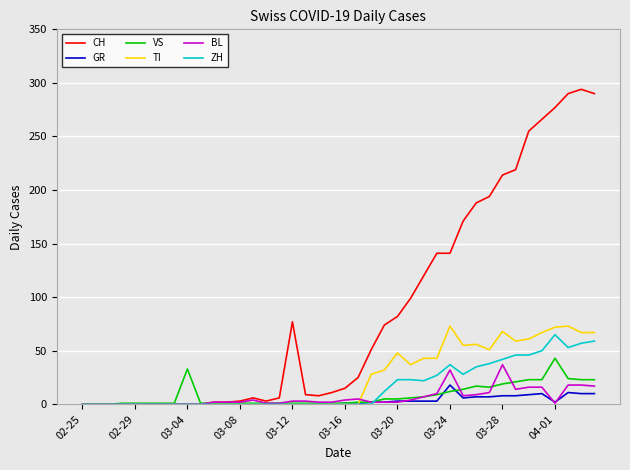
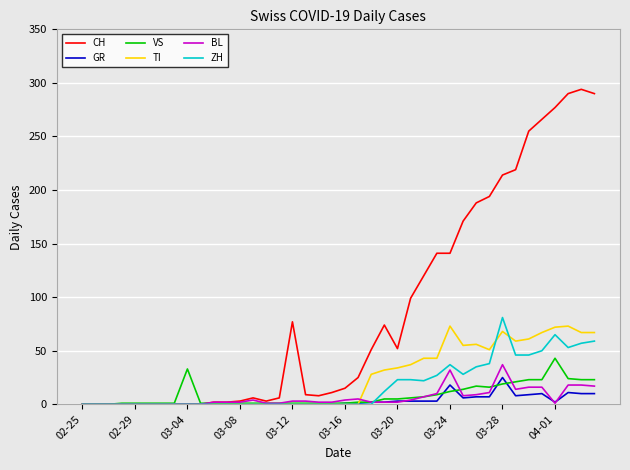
CH, 03-20: 82 -> 52
TI, 03-20: 48 -> 34
GR, 03-28: 8 -> 25
ZH, 03-28: 42 -> 81
